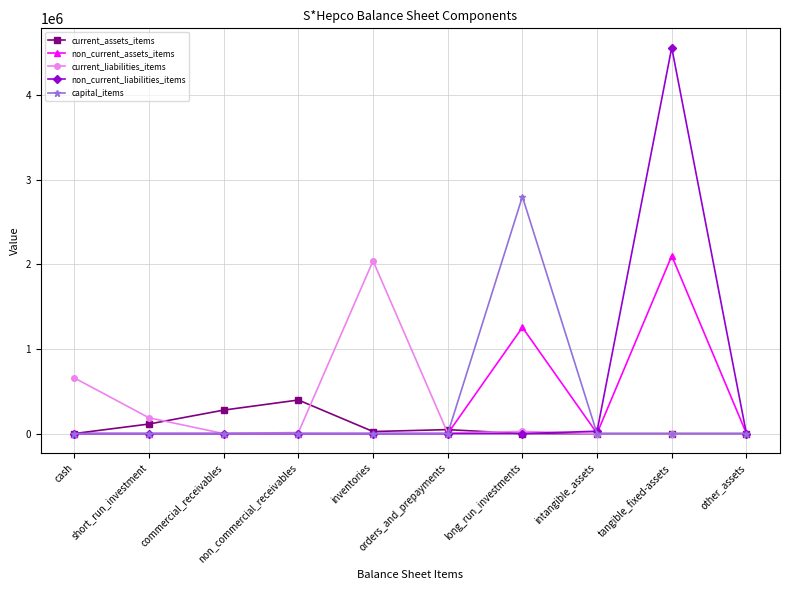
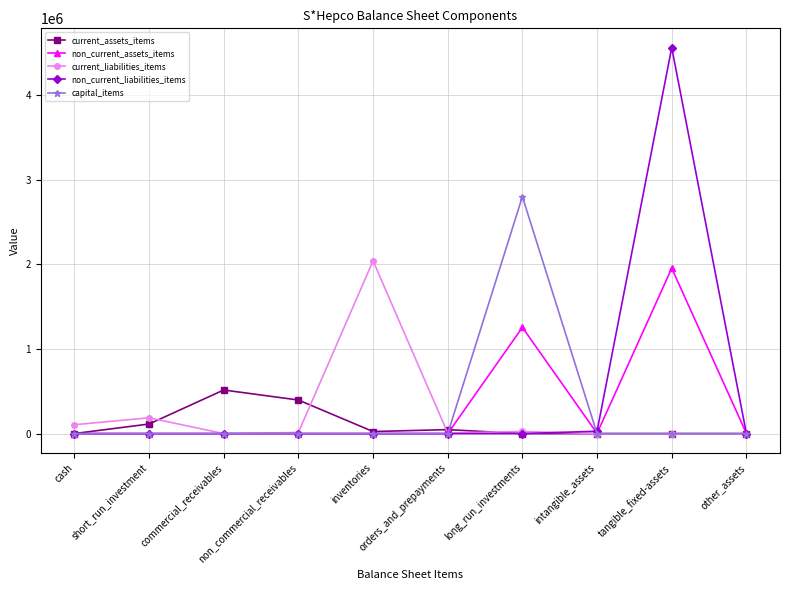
current_liabilities_items, cash: 700000 -> 100000
current_assets_items, commercial_receivables: 300000 -> 500000
non_current_assets_items, tangible_fixed-assets: 2100000 -> 2000000
